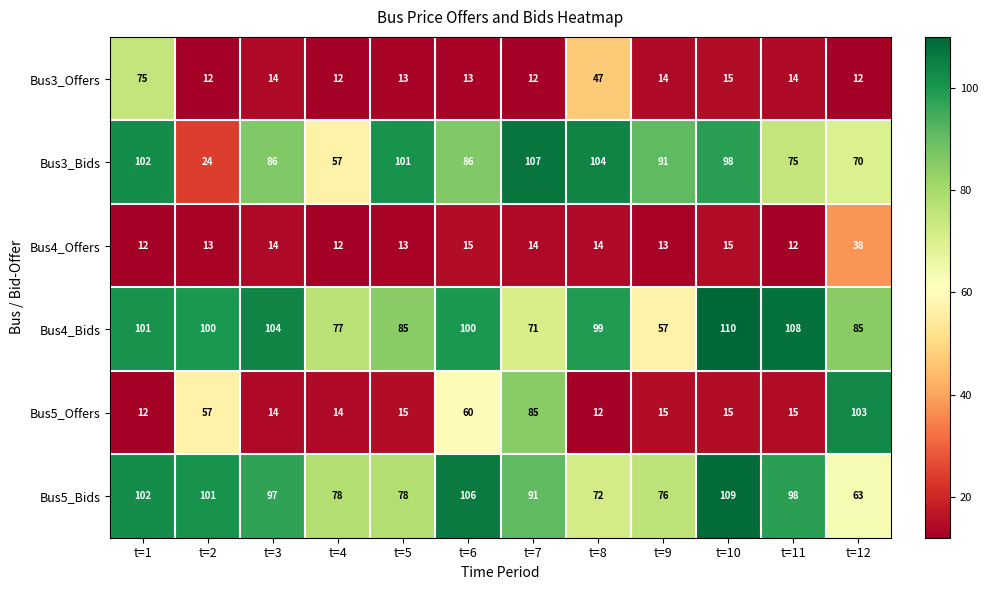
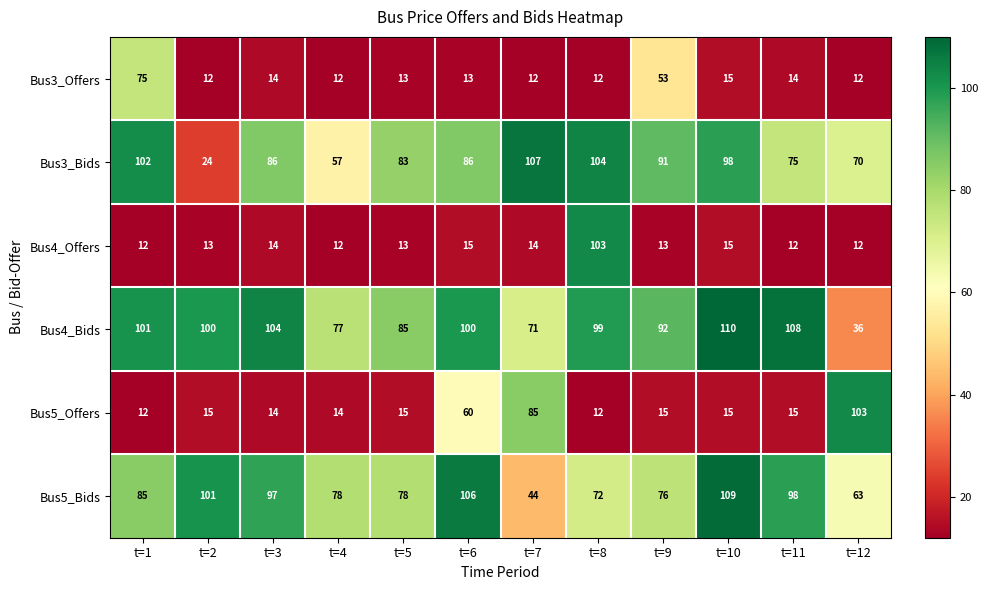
Bus3_Offers, t=8: 47 -> 12
Bus3_Offers, t=9: 14 -> 53
Bus3_Bids, t=5: 101 -> 83
Bus4_Offers, t=8: 14 -> 103
Bus4_Offers, t=12: 38 -> 12
Bus4_Bids, t=9: 57 -> 92
Bus4_Bids, t=12: 85 -> 36
Bus5_Offers, t=2: 57 -> 15
Bus5_Bids, t=1: 102 -> 85
Bus5_Bids, t=7: 91 -> 44
